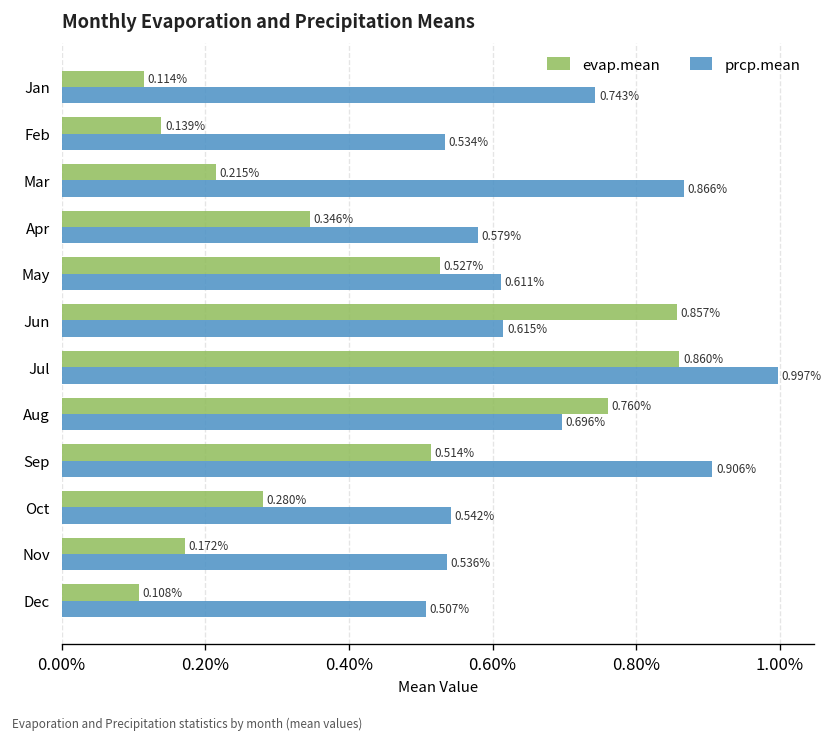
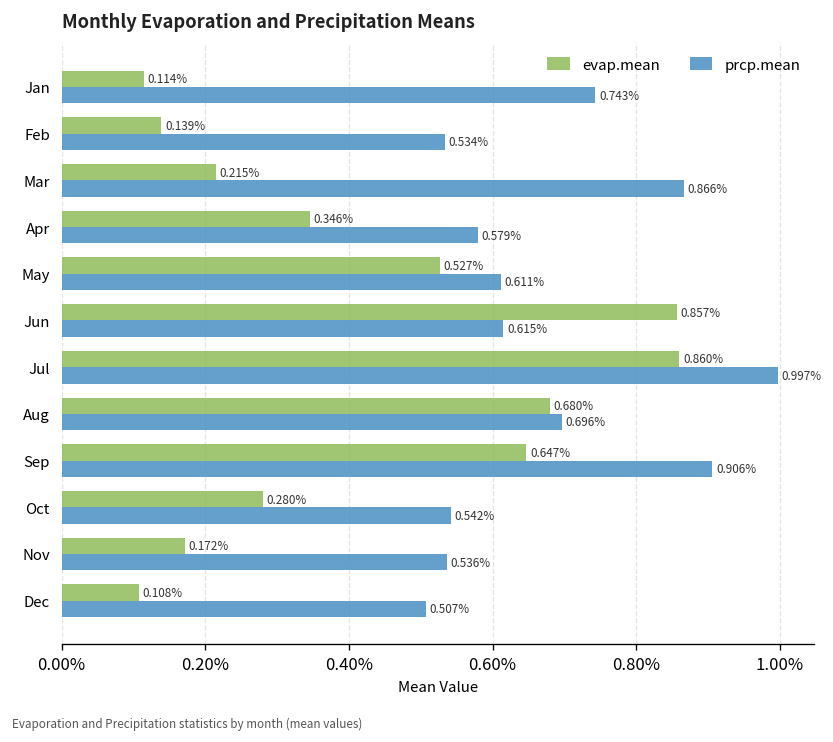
evap.mean, Aug: 0.760% -> 0.680%
evap.mean, Sep: 0.514% -> 0.647%
